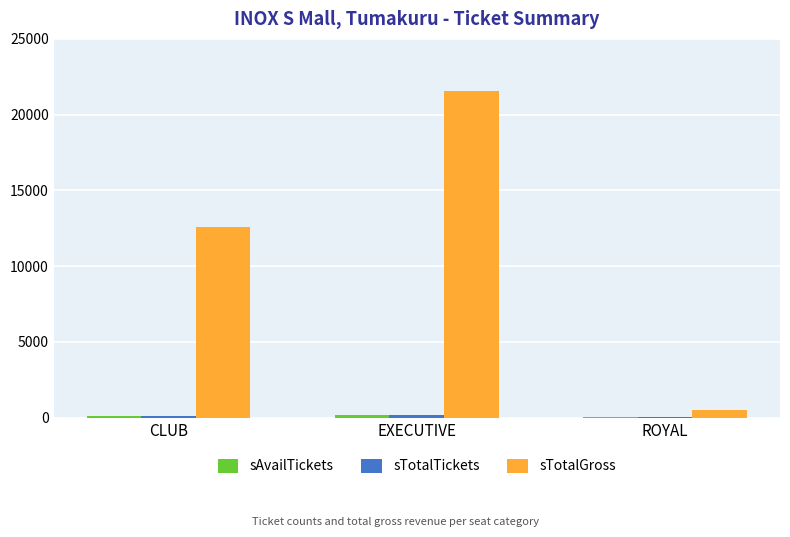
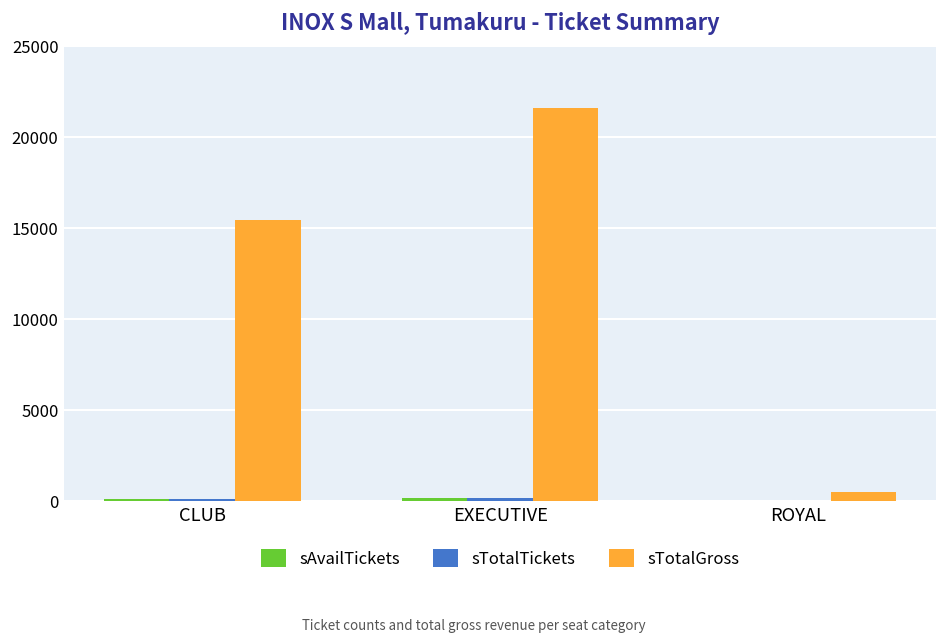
sTotalGross, CLUB: 12600 -> 15500
